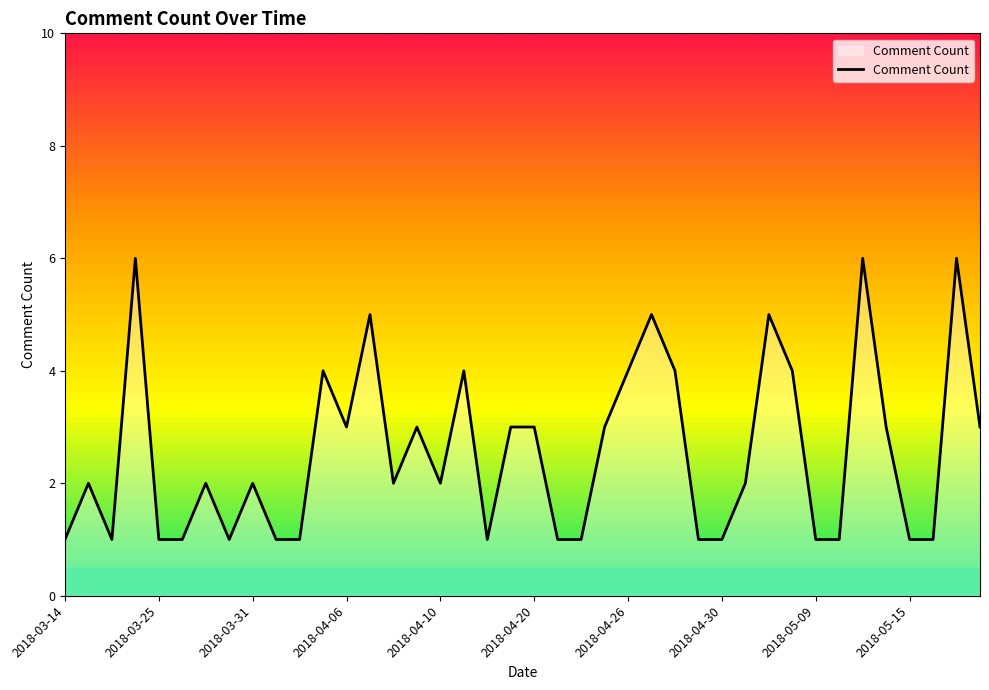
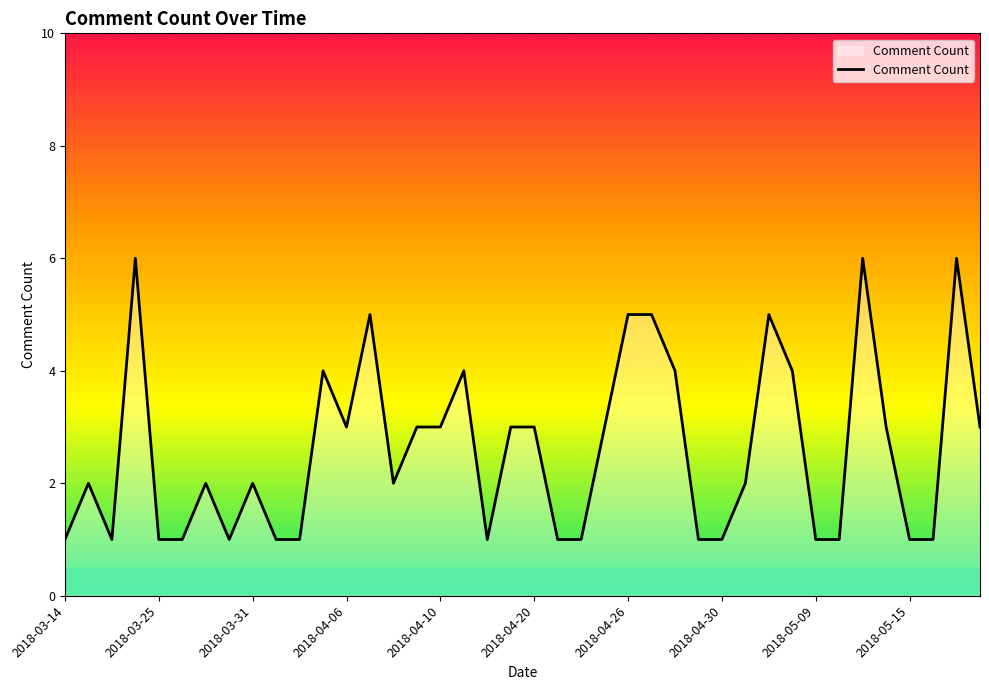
2018-04-10: 2 -> 3
2018-04-26: 4 -> 5
